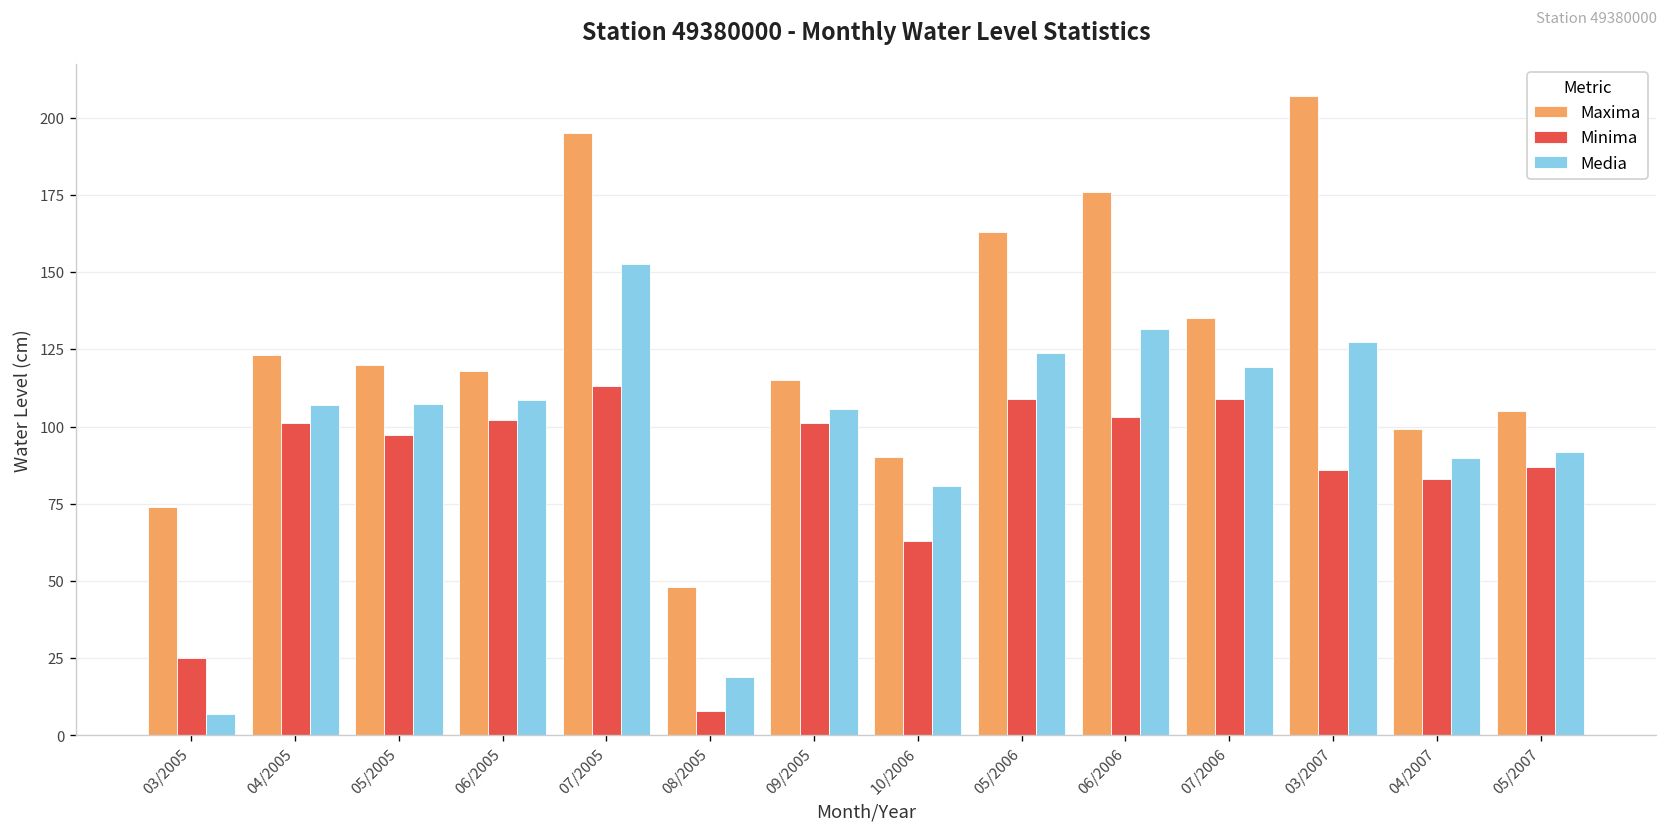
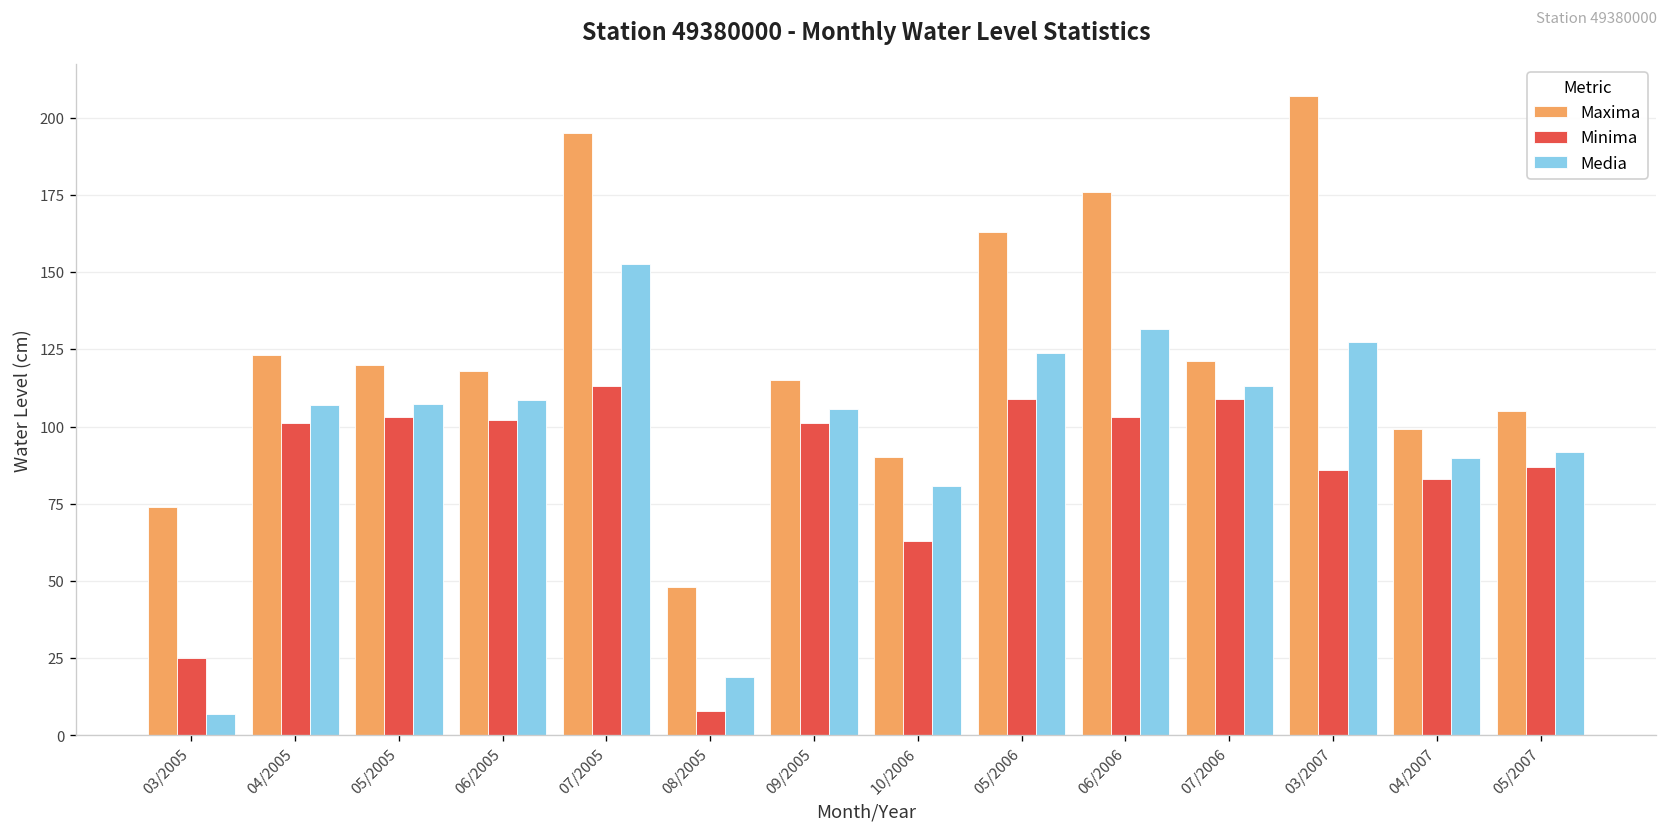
Minima, 05/2005: 97 -> 103
Maxima, 07/2006: 135 -> 121
Media, 07/2006: 119 -> 113
